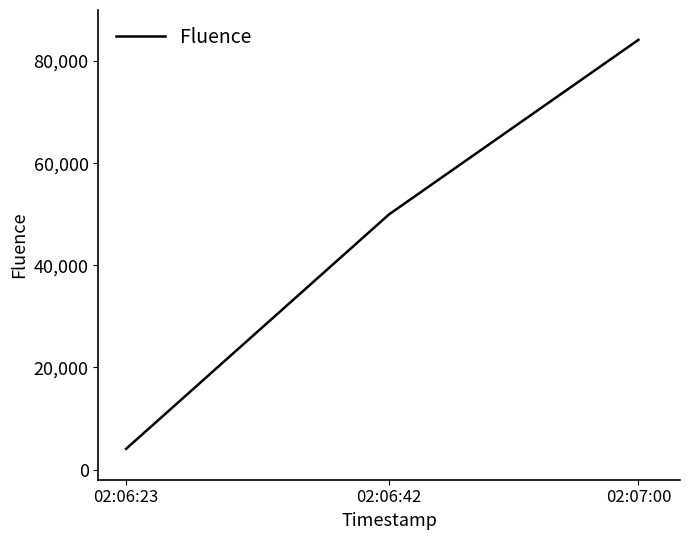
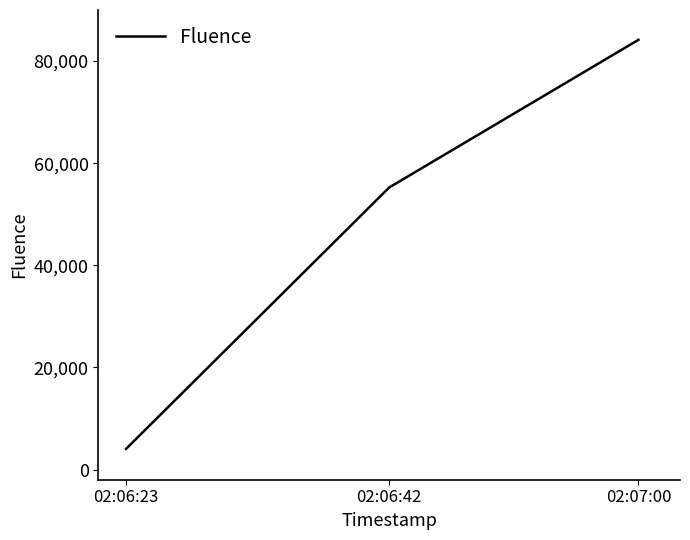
02:06:42: 50,000 -> 55,000
